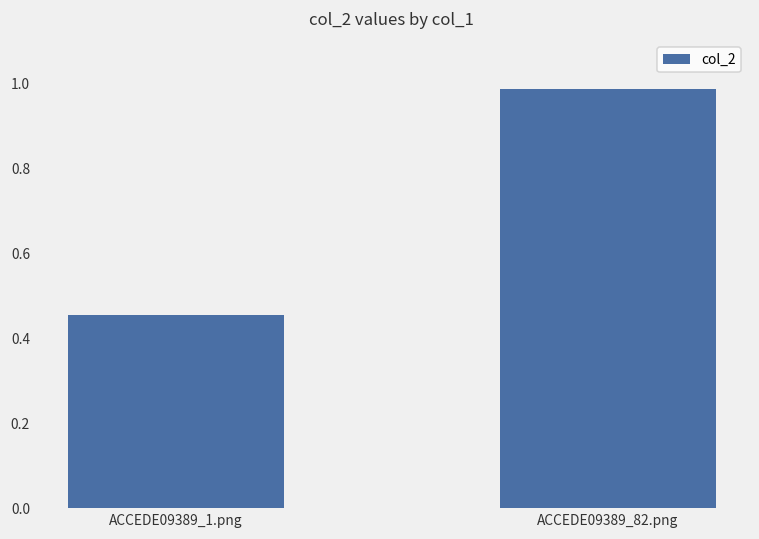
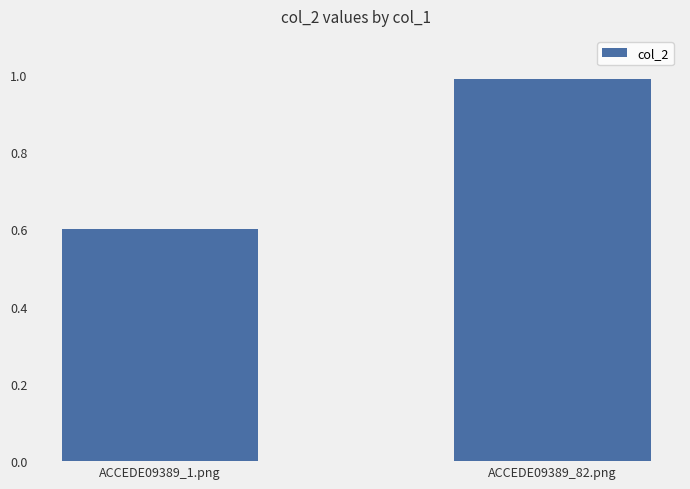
ACCEDE09389_1.png: 0.45 -> 0.60
